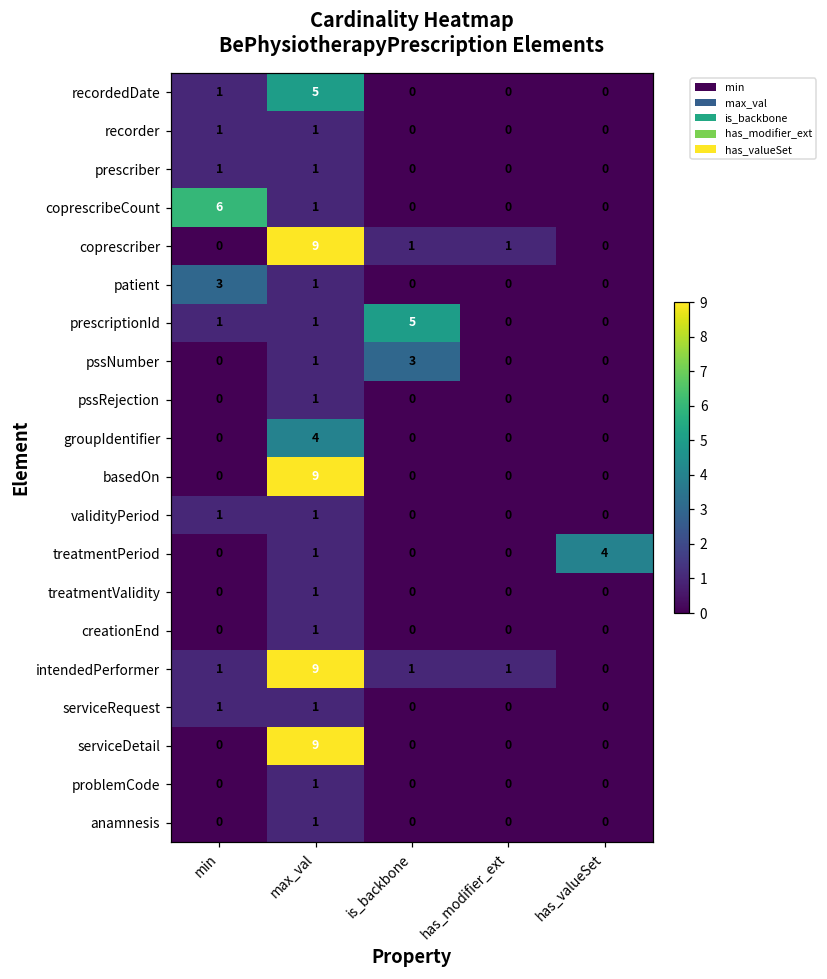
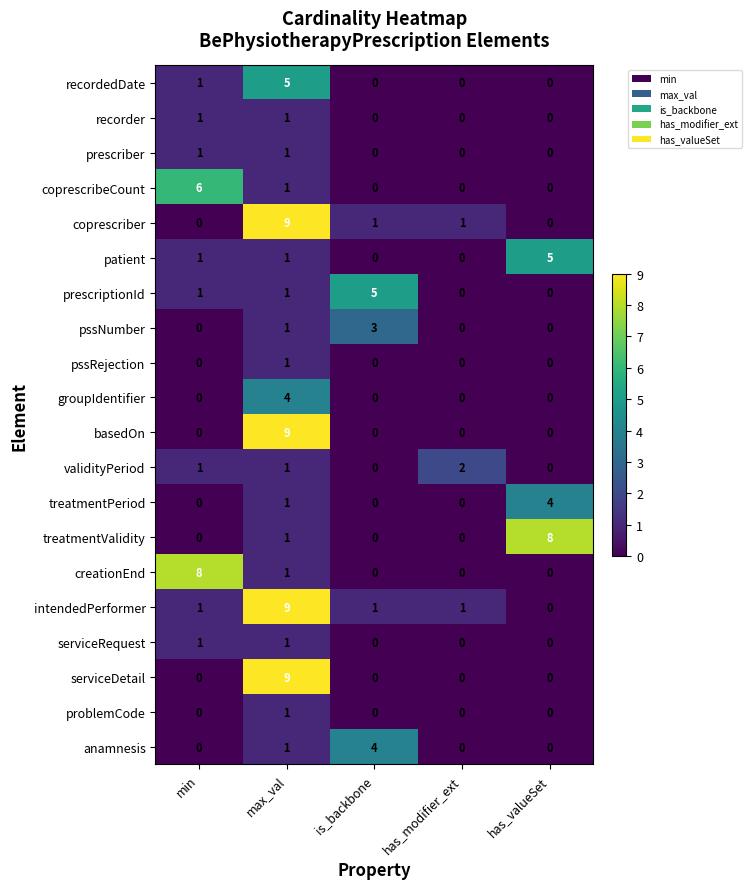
patient, min: 3 -> 1
patient, has_valueSet: 0 -> 5
validityPeriod, has_modifier_ext: 0 -> 2
treatmentValidity, has_valueSet: 0 -> 8
creationEnd, min: 0 -> 8
anamnesis, is_backbone: 0 -> 4
